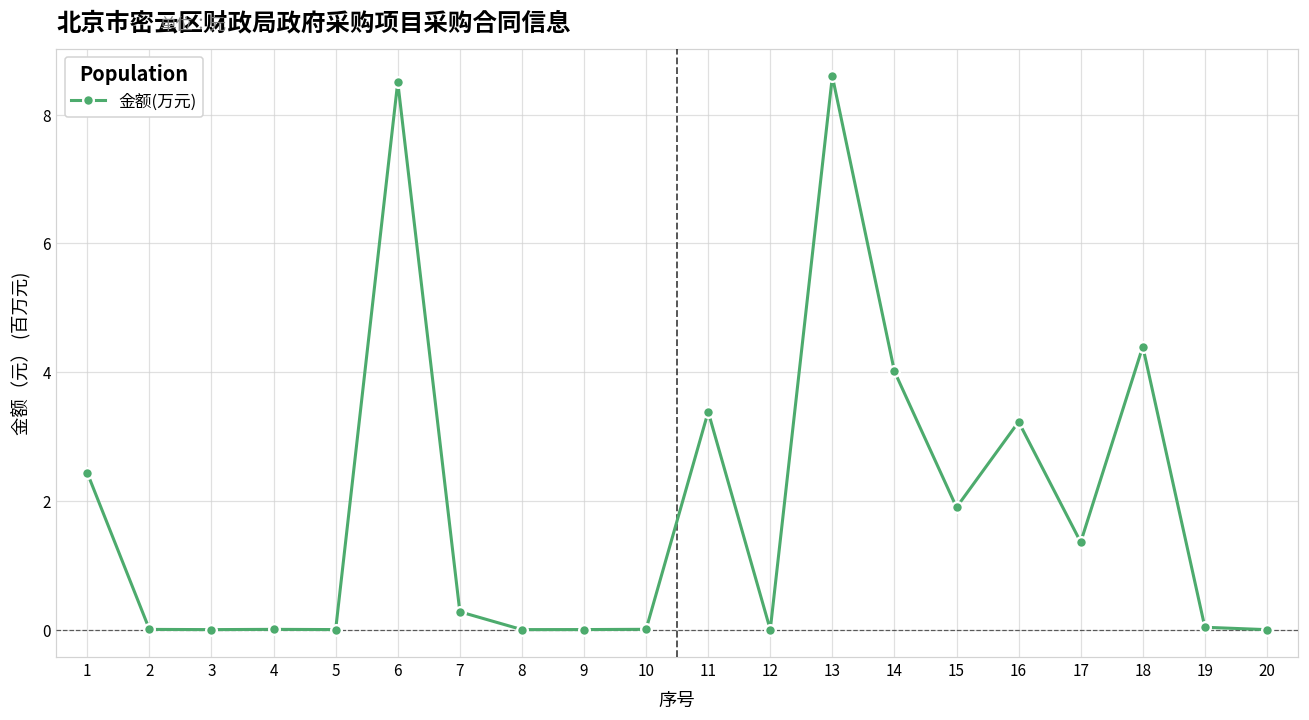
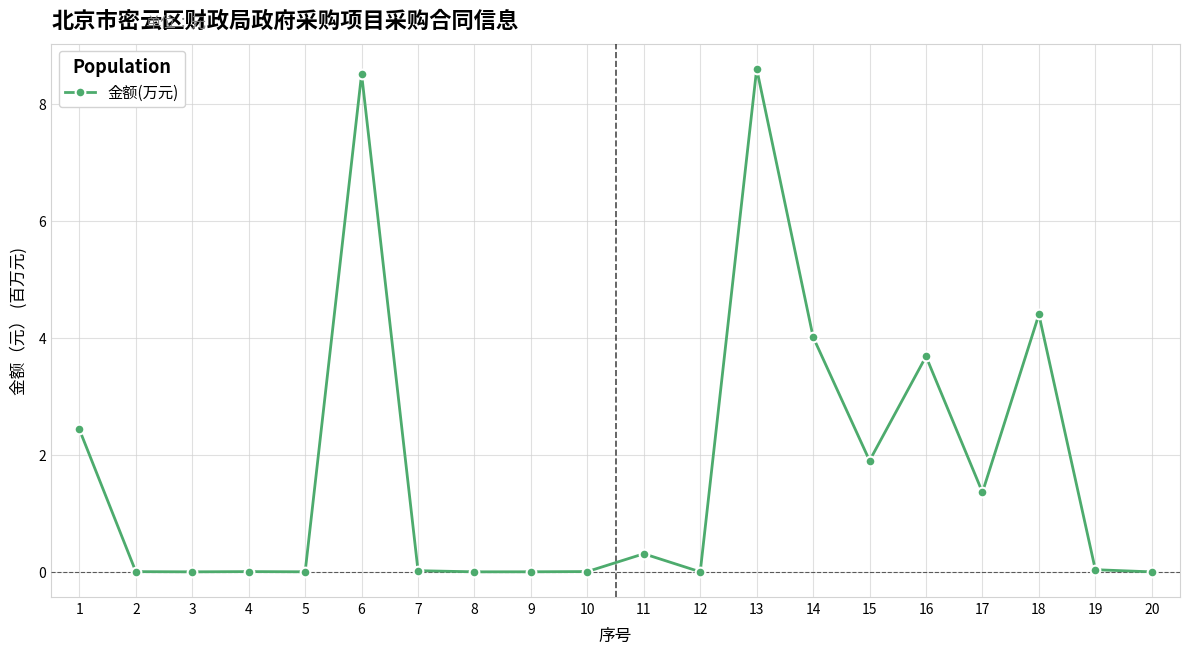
7: 0.3 -> 0.0
11: 3.4 -> 0.3
16: 3.2 -> 3.7
